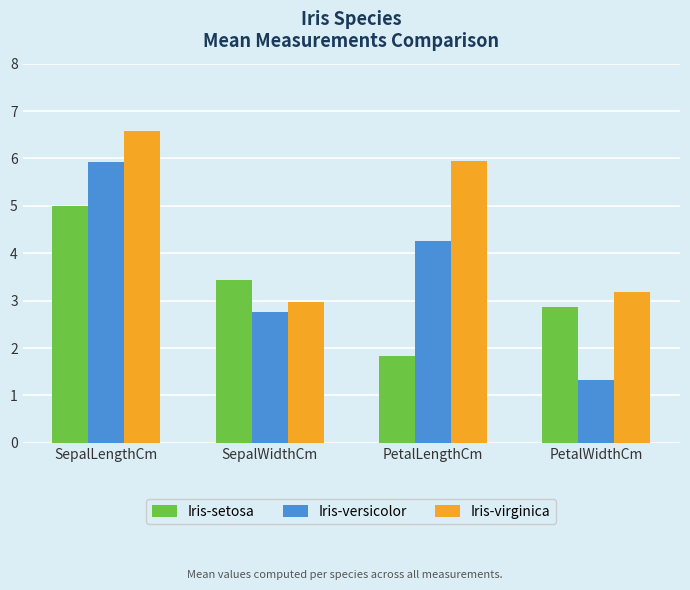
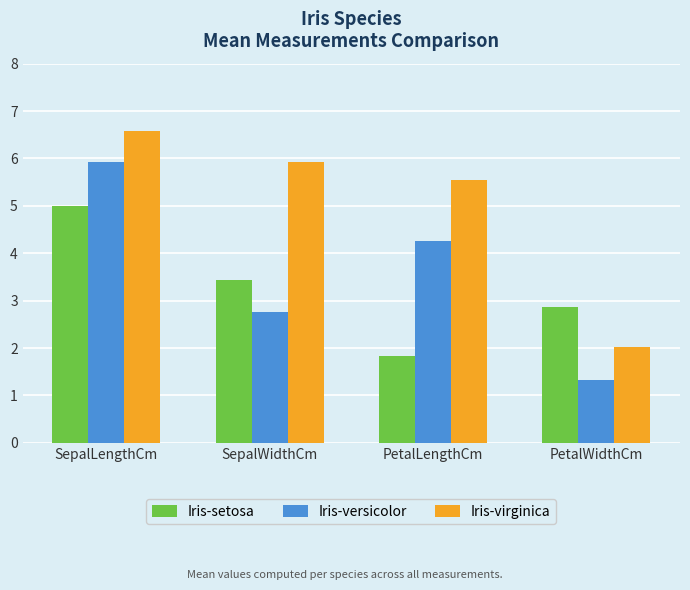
Iris-virginica, SepalWidthCm: 3.0 -> 5.9
Iris-virginica, PetalLengthCm: 5.9 -> 5.6
Iris-virginica, PetalWidthCm: 3.2 -> 2.0
